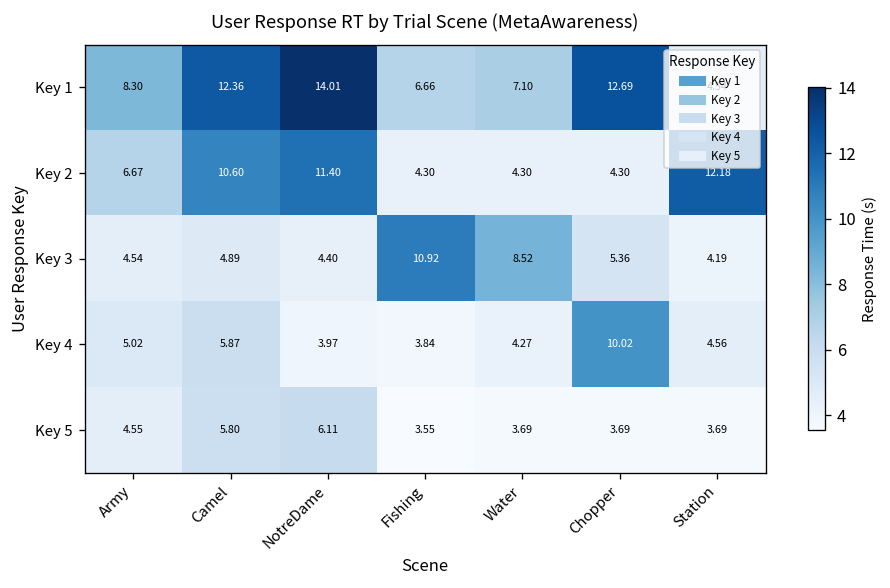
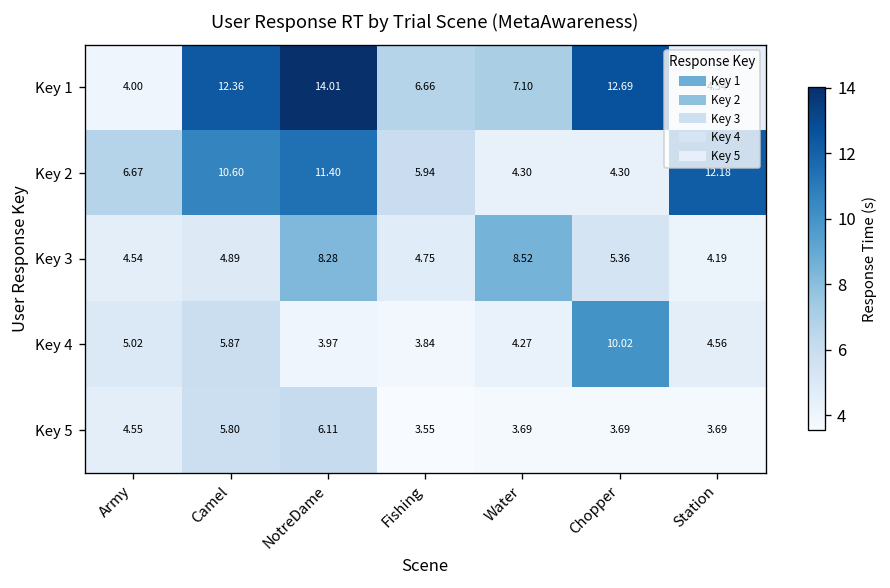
Key 1, Army: 8.30 -> 4.00
Key 2, Fishing: 4.30 -> 5.94
Key 3, NotreDame: 4.40 -> 8.28
Key 3, Fishing: 10.92 -> 4.75
